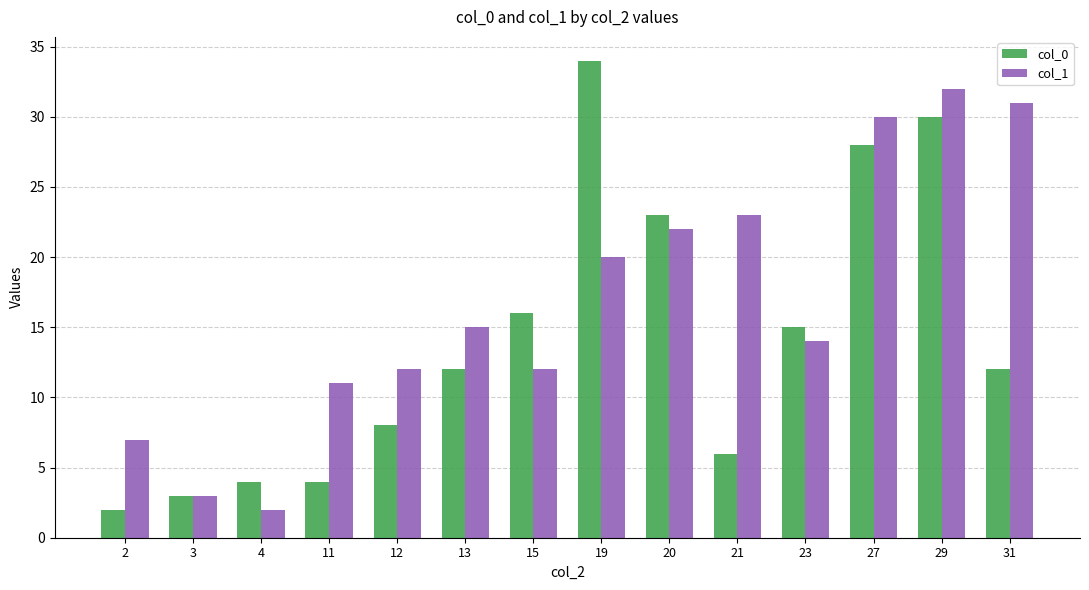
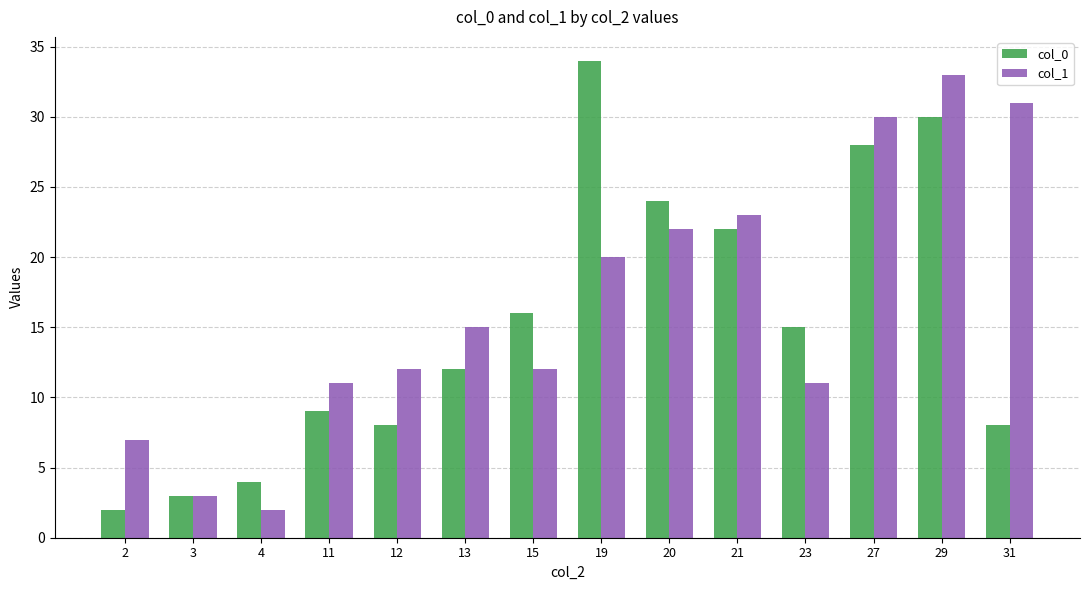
col_0, 11: 4 -> 9
col_0, 20: 23 -> 24
col_0, 21: 6 -> 22
col_1, 23: 14 -> 11
col_1, 29: 32 -> 33
col_0, 31: 12 -> 8
